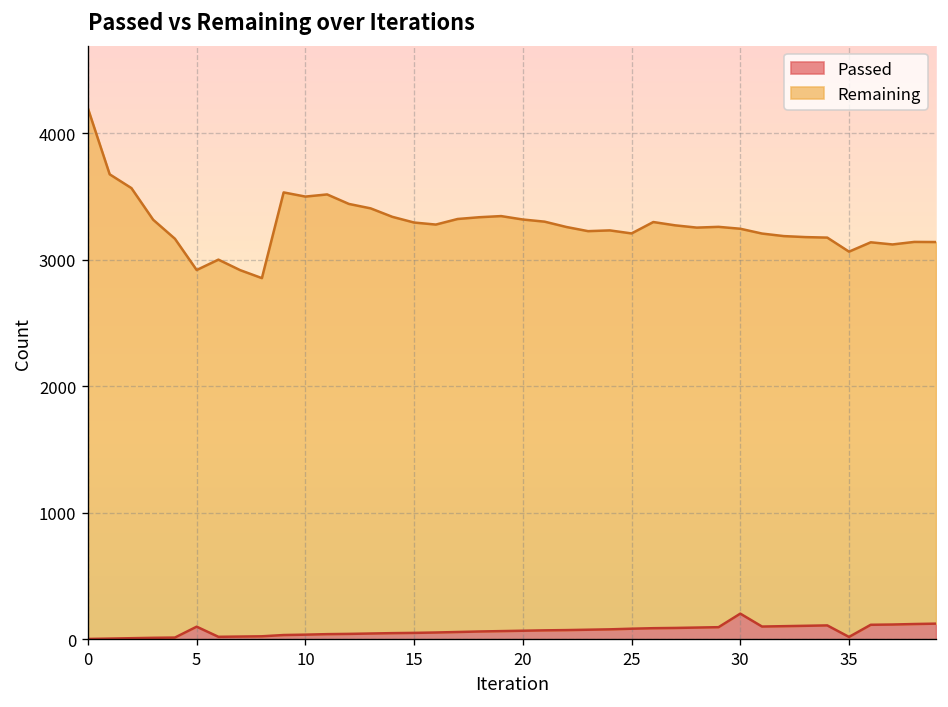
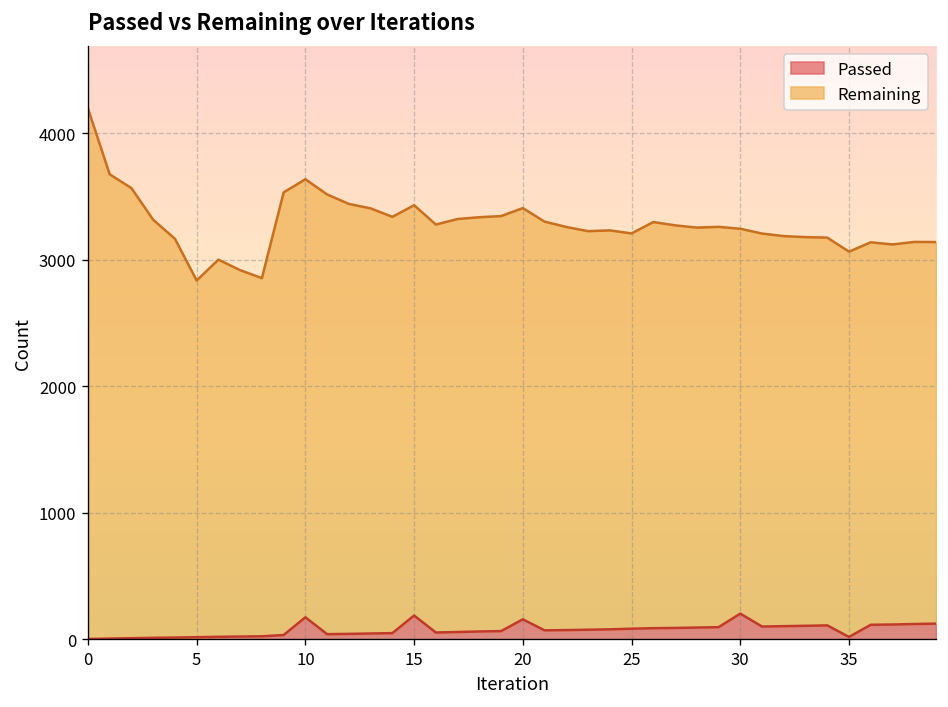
Passed, 5: 100 -> 20
Passed, 10: 40 -> 180
Passed, 15: 50 -> 190
Passed, 20: 70 -> 160
